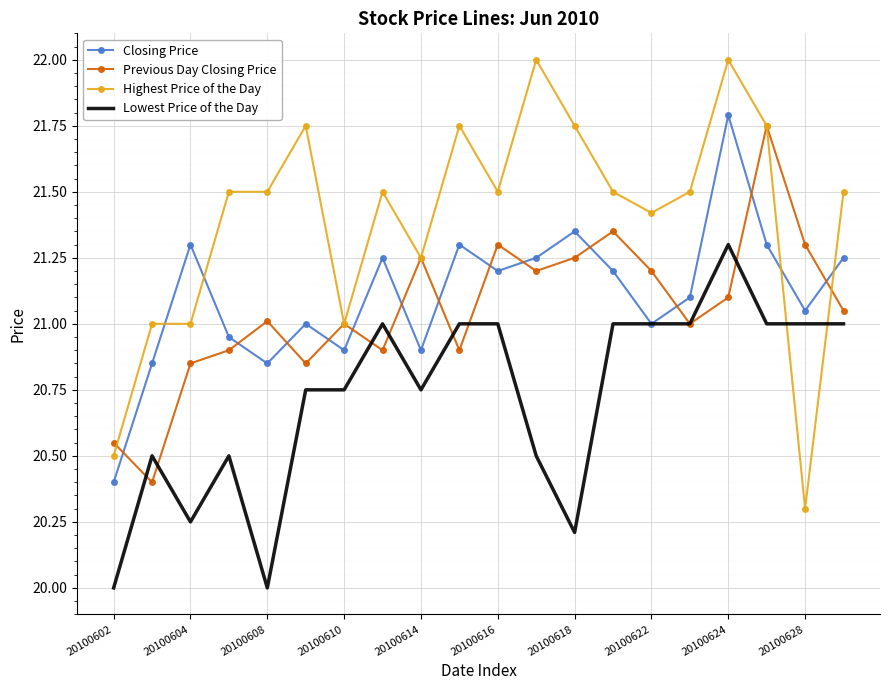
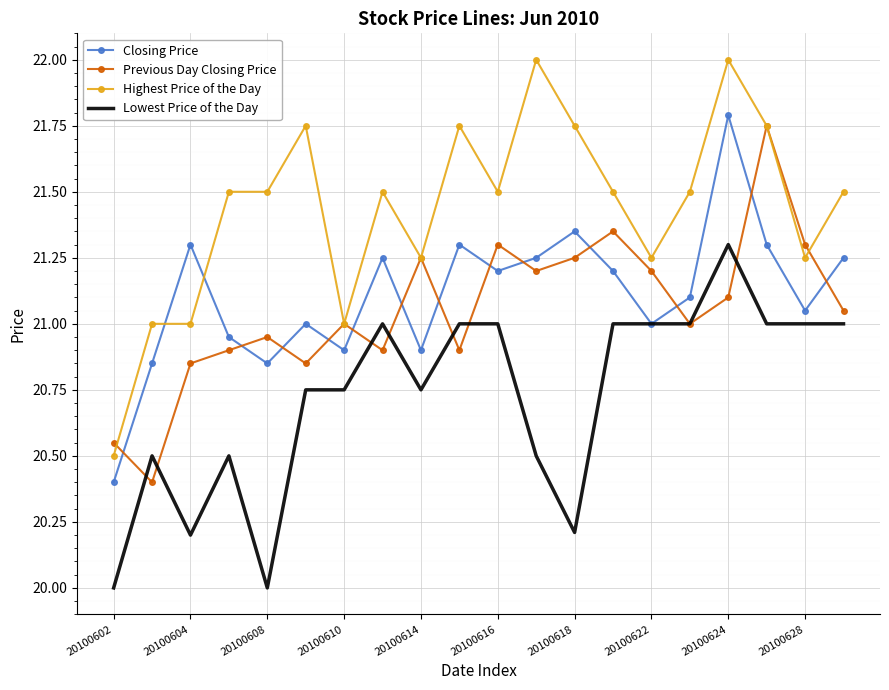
Lowest Price of the Day, 20100604: 20.25 -> 20.20
Previous Day Closing Price, 20100608: 21.01 -> 20.95
Highest Price of the Day, 20100622: 21.42 -> 21.25
Highest Price of the Day, 20100628: 20.30 -> 21.25
